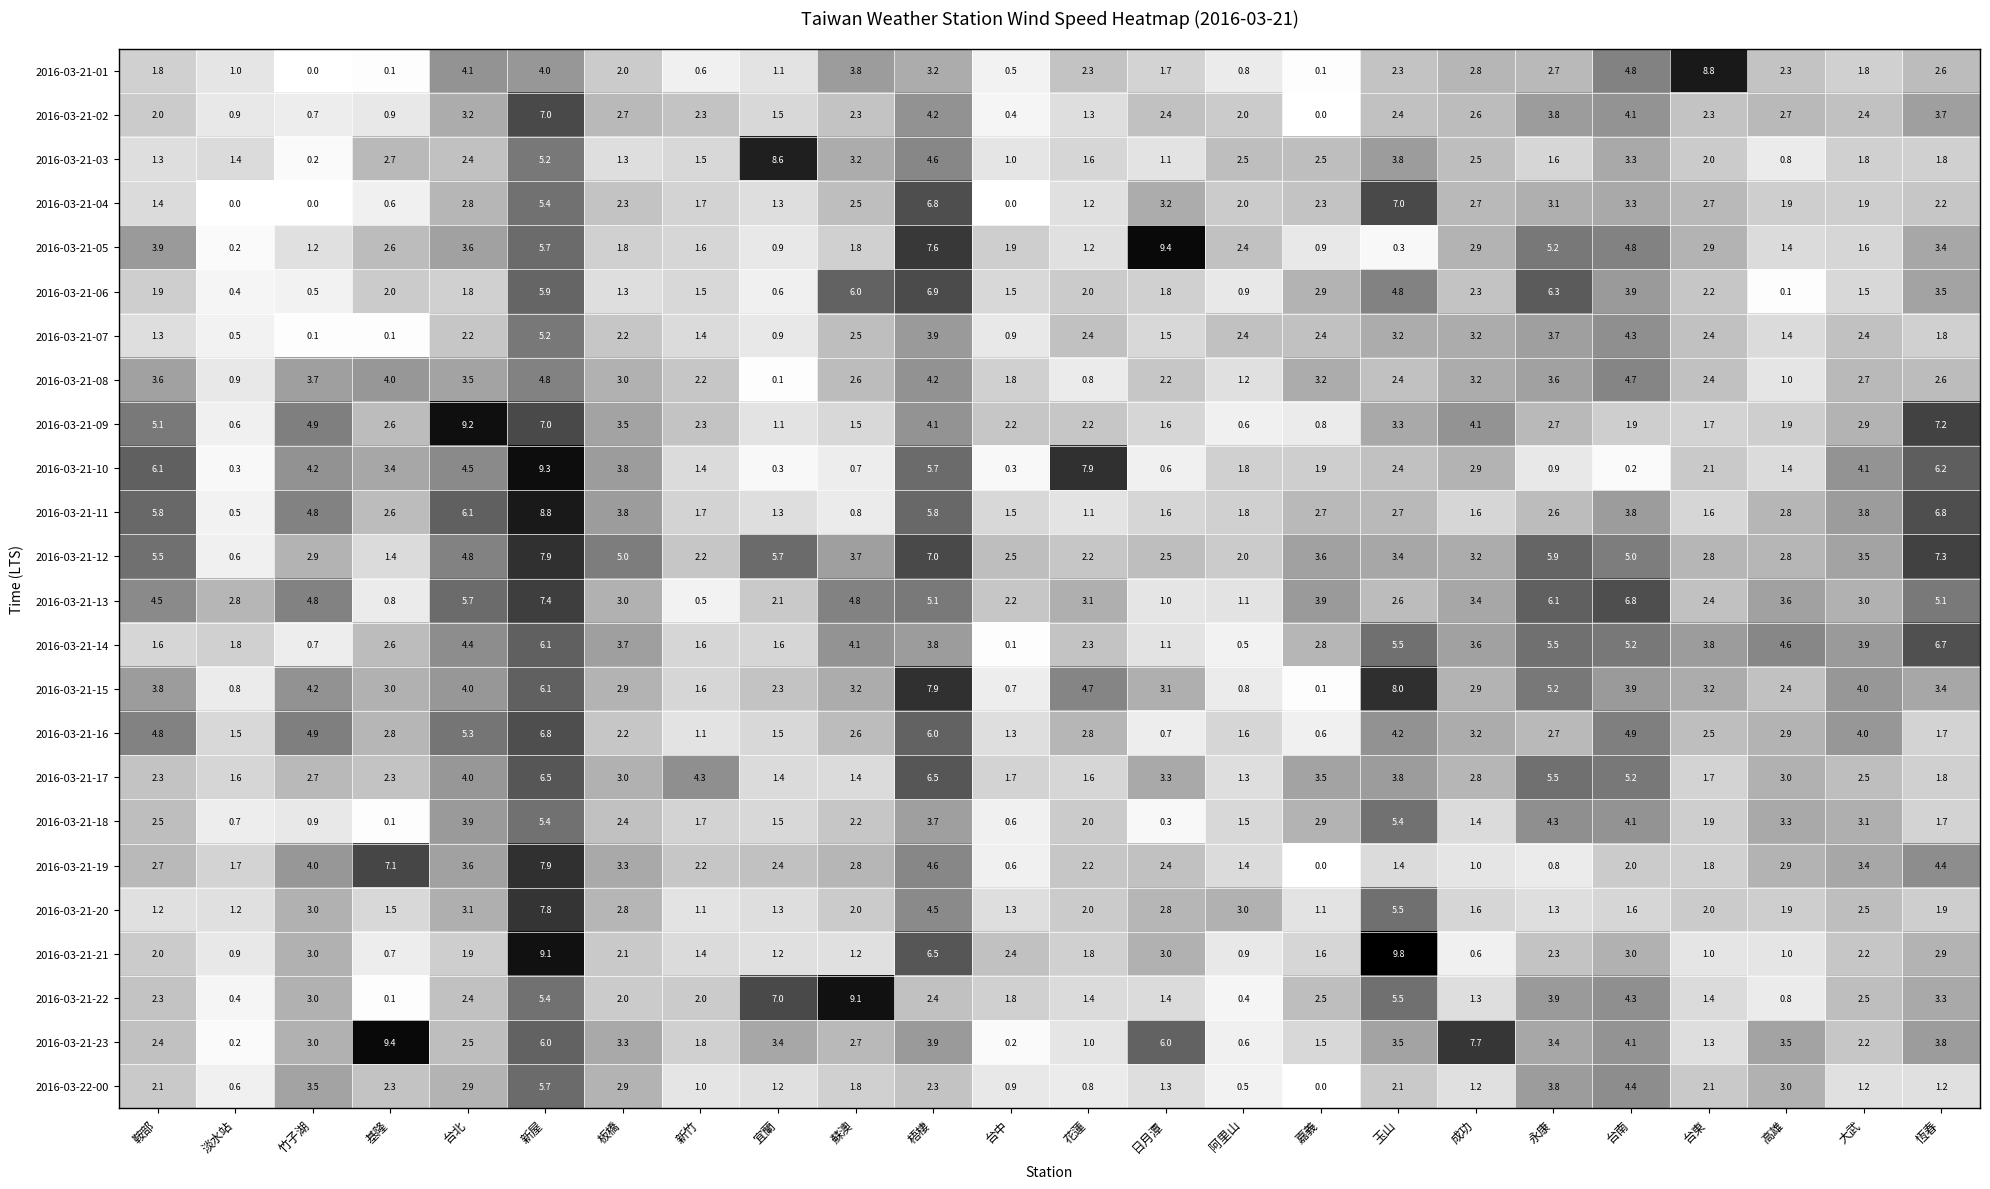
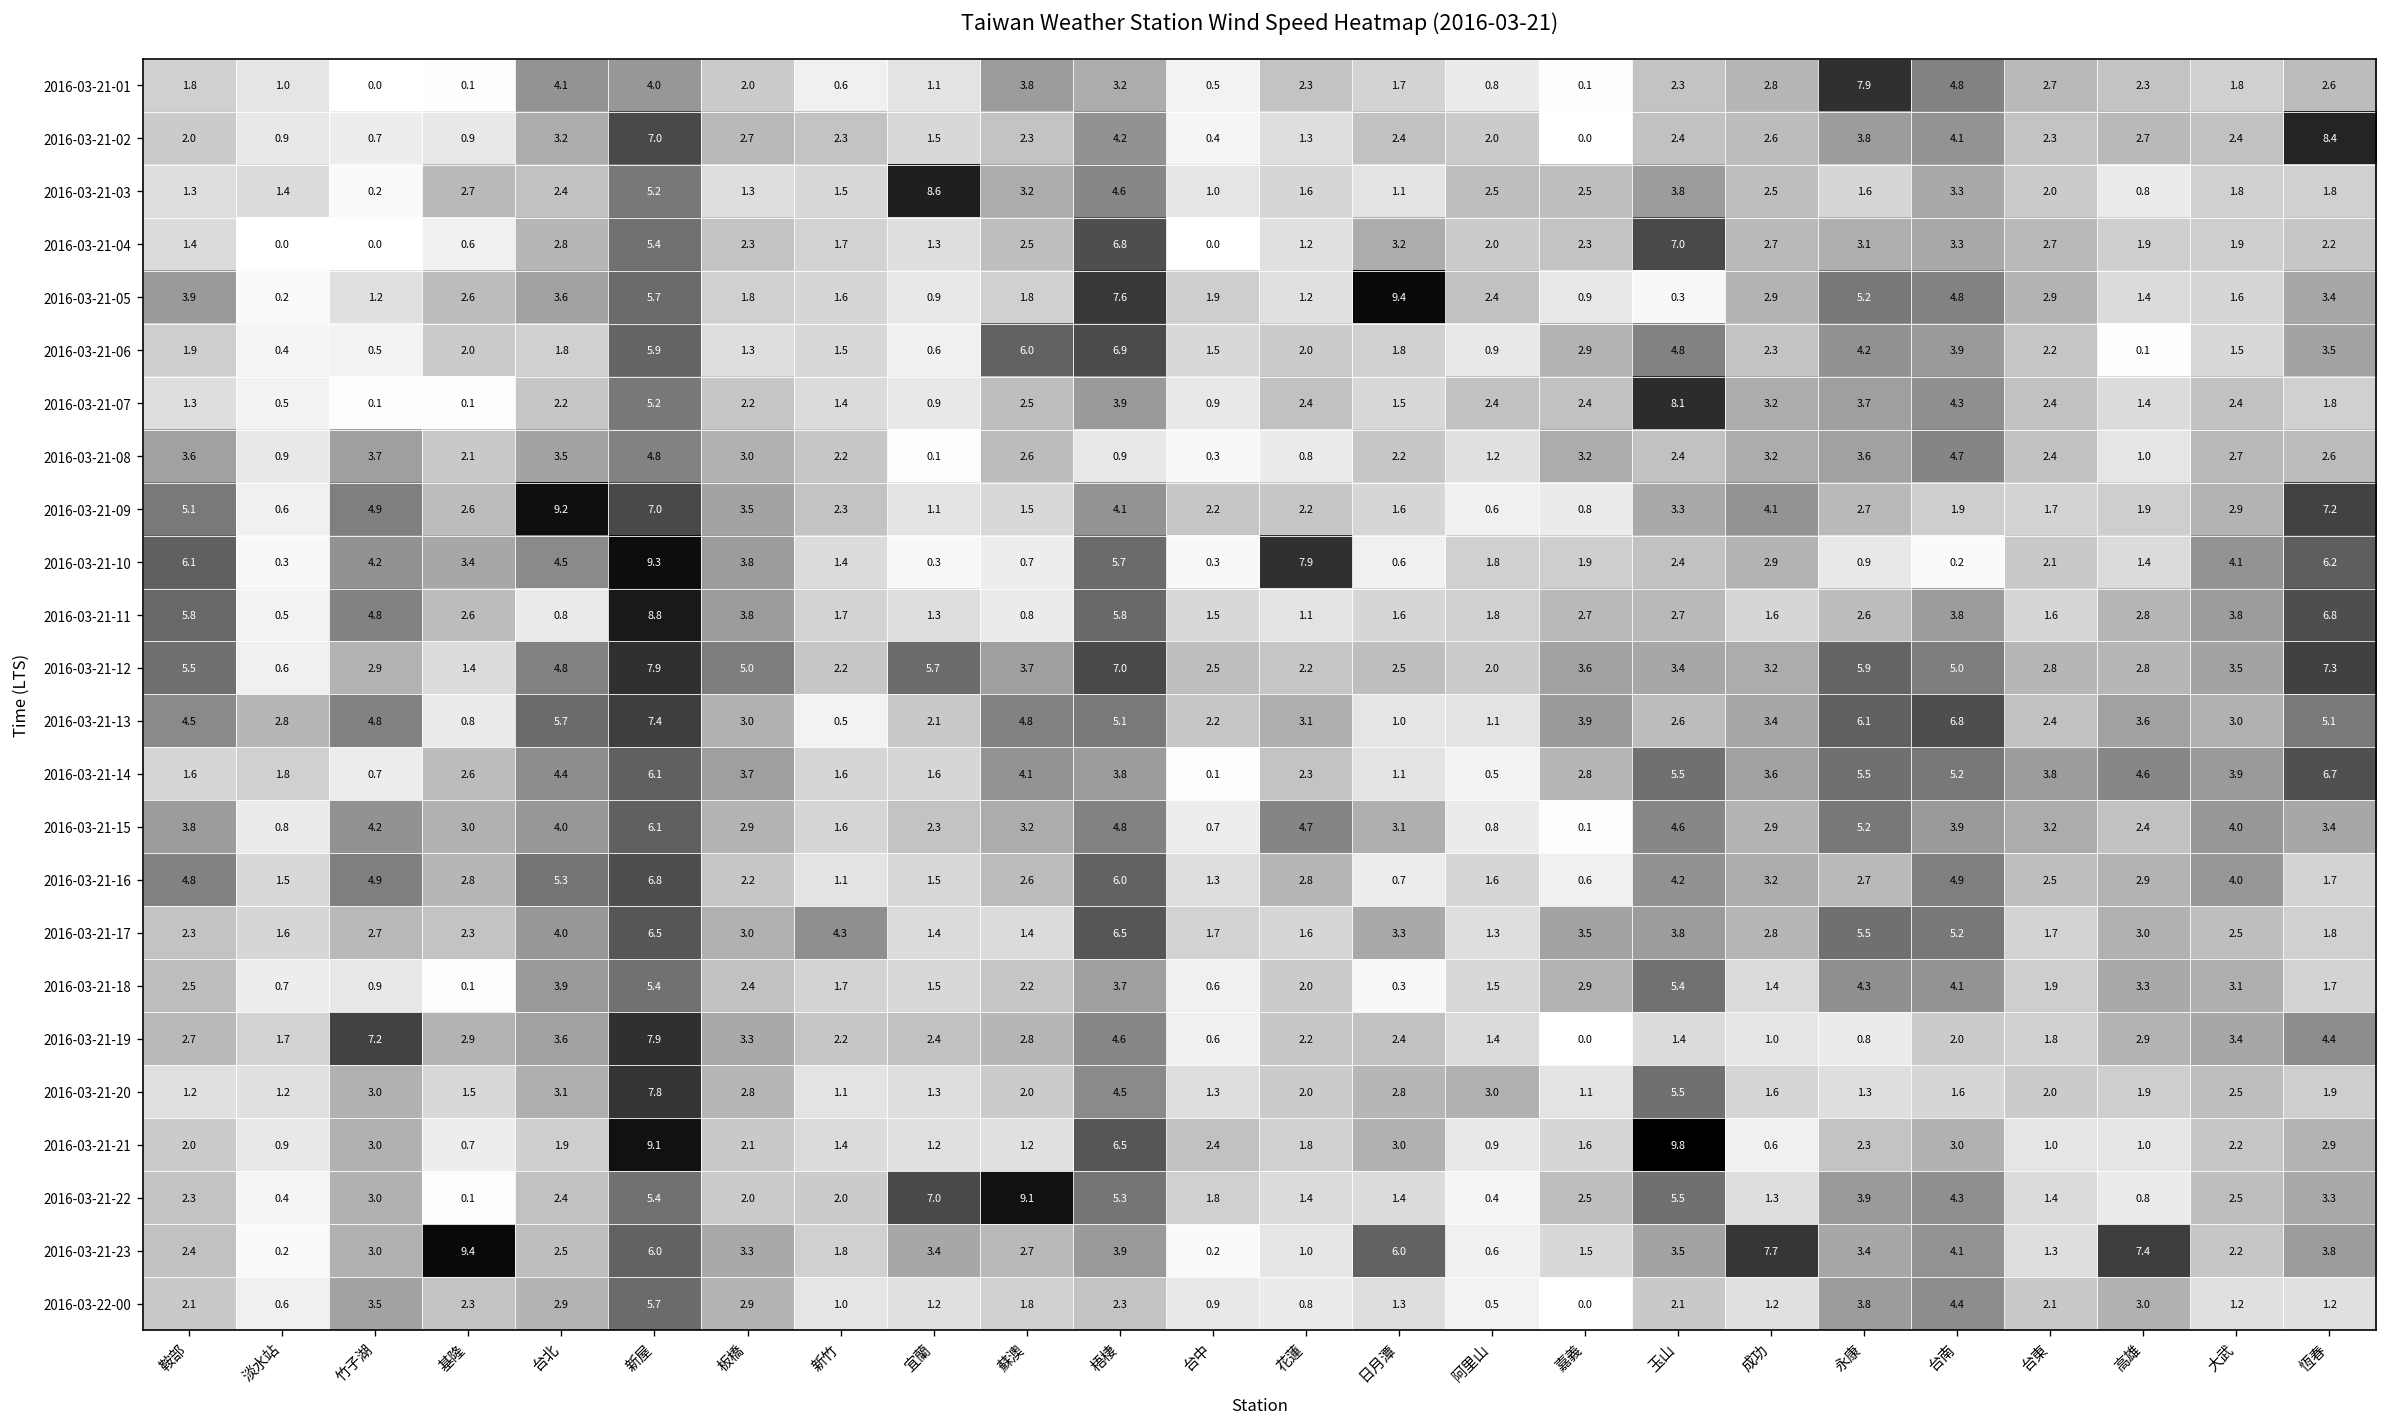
2016-03-21-01, 永康: 2.7 -> 7.9
2016-03-21-01, 台東: 8.8 -> 2.7
2016-03-21-02, 恆春: 3.7 -> 8.4
2016-03-21-06, 永康: 6.3 -> 4.2
2016-03-21-07, 玉山: 3.2 -> 8.1
2016-03-21-08, 基隆: 4.0 -> 2.1
2016-03-21-08, 梧棲: 4.2 -> 0.9
2016-03-21-08, 台中: 1.8 -> 0.3
2016-03-21-11, 台北: 6.1 -> 0.8
2016-03-21-15, 梧棲: 7.9 -> 4.8
2016-03-21-15, 玉山: 8.0 -> 4.6
2016-03-21-19, 竹子湖: 4.0 -> 7.2
2016-03-21-19, 基隆: 7.1 -> 2.9
2016-03-21-22, 梧棲: 2.4 -> 5.3
2016-03-21-23, 高雄: 3.5 -> 7.4
